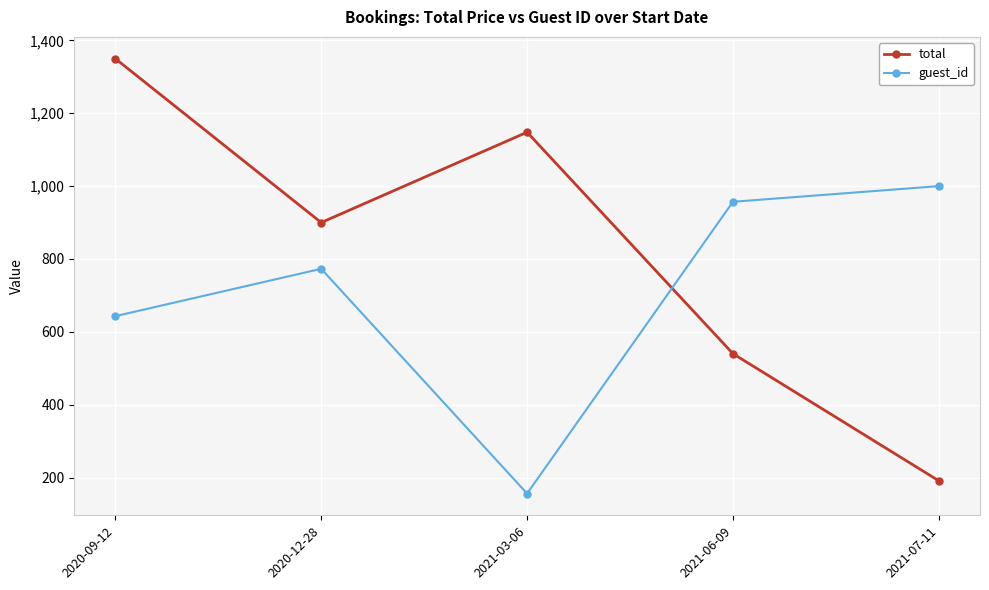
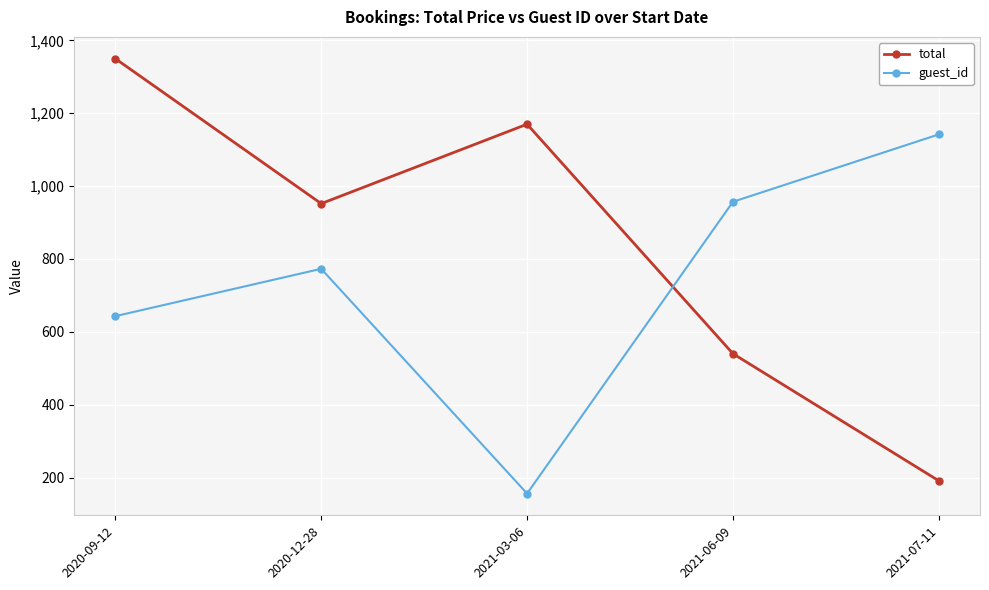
total, 2020-12-28: 900 -> 950
total, 2021-03-06: 1,150 -> 1,170
guest_id, 2021-07-11: 1,000 -> 1,140
